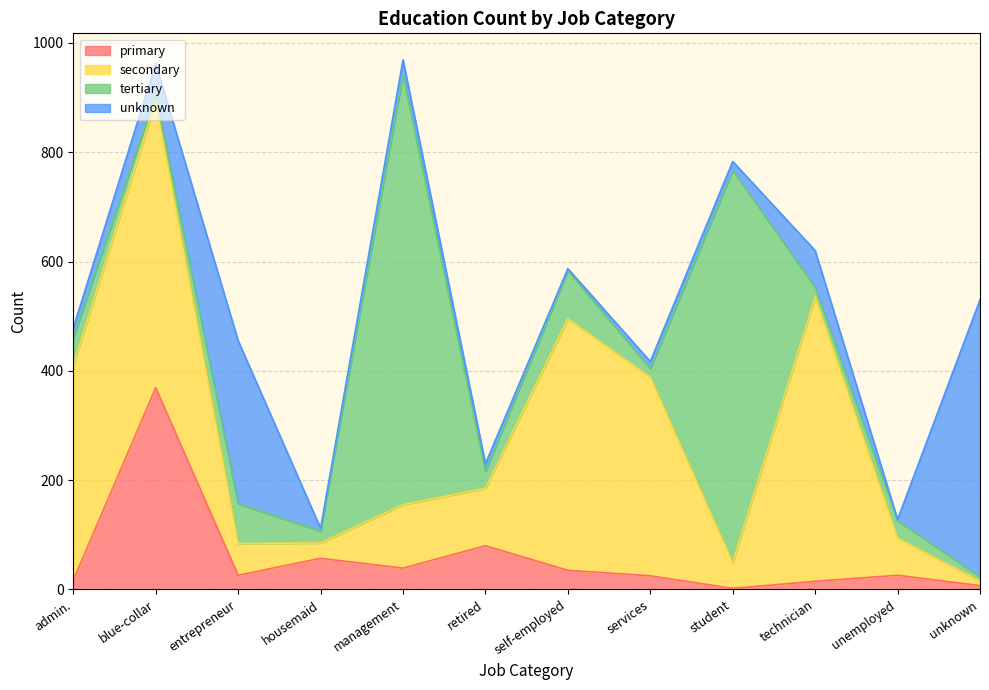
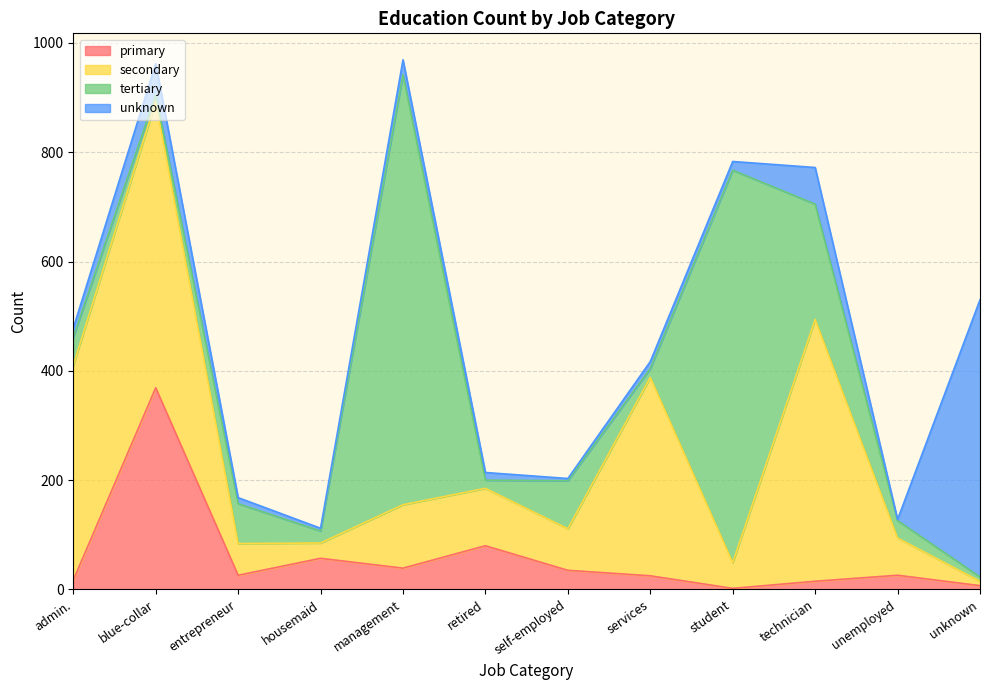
unknown, entrepreneur: 300 -> 10
tertiary, retired: 30 -> 20
secondary, self-employed: 460 -> 80
secondary, technician: 520 -> 480
tertiary, technician: 20 -> 210
